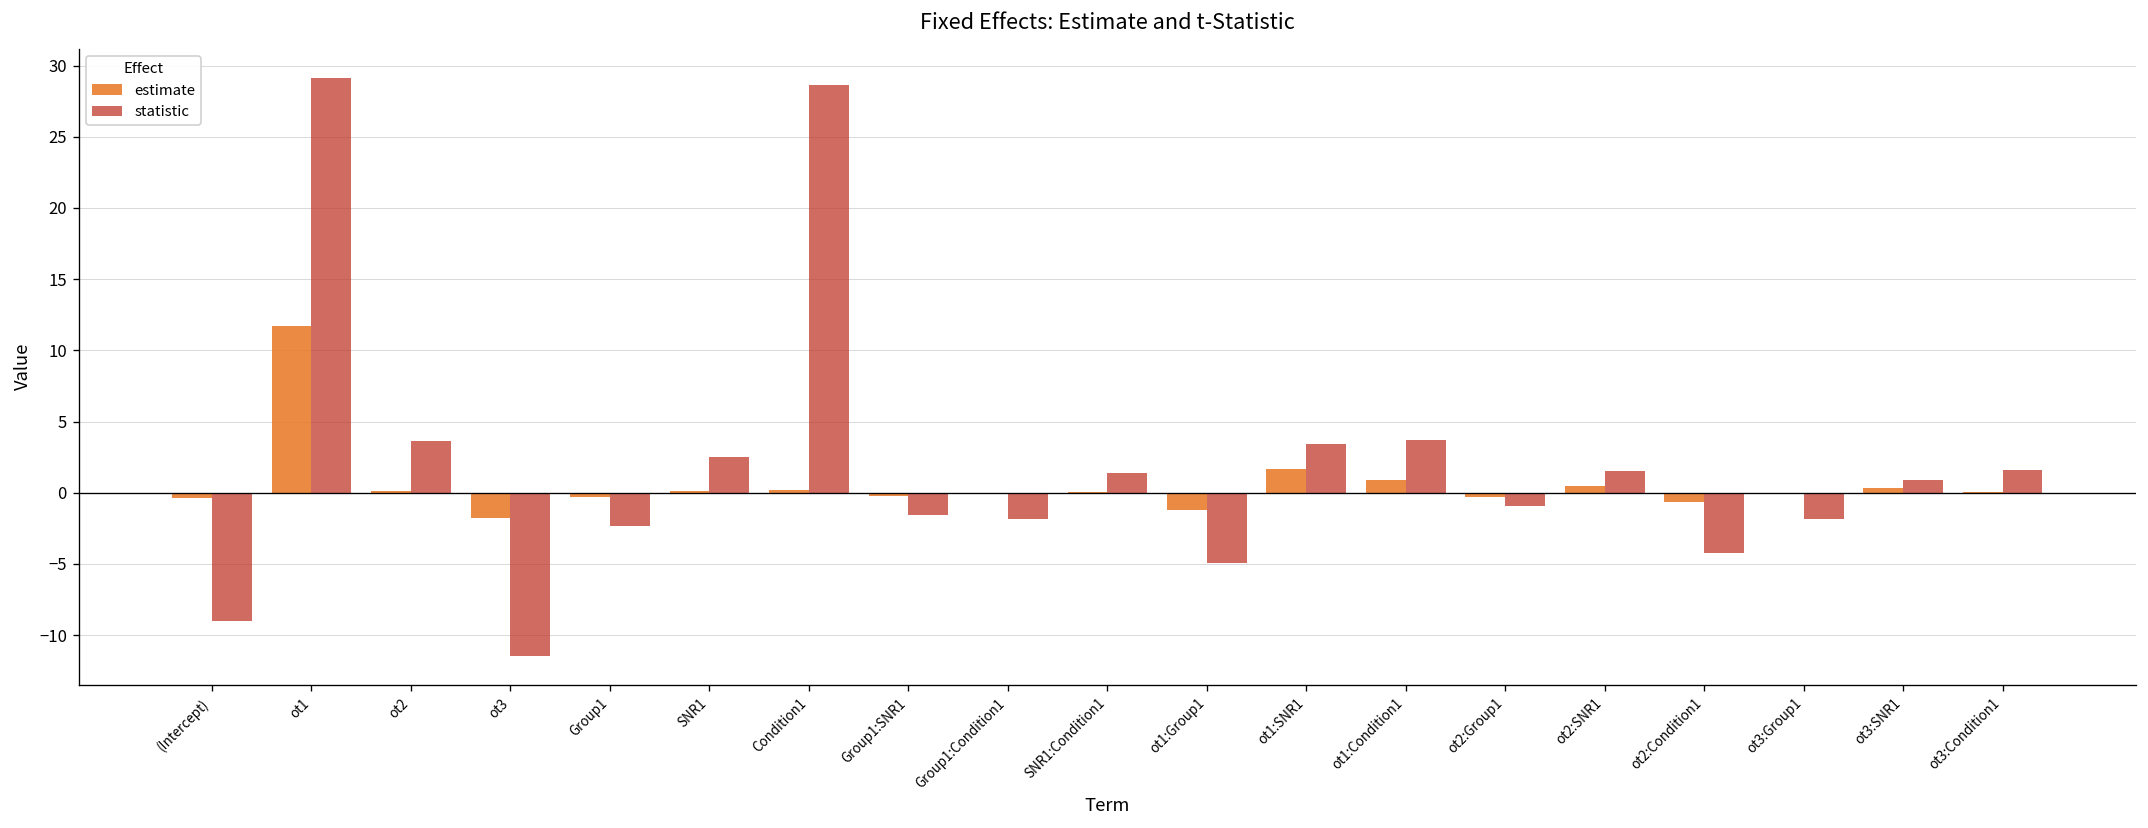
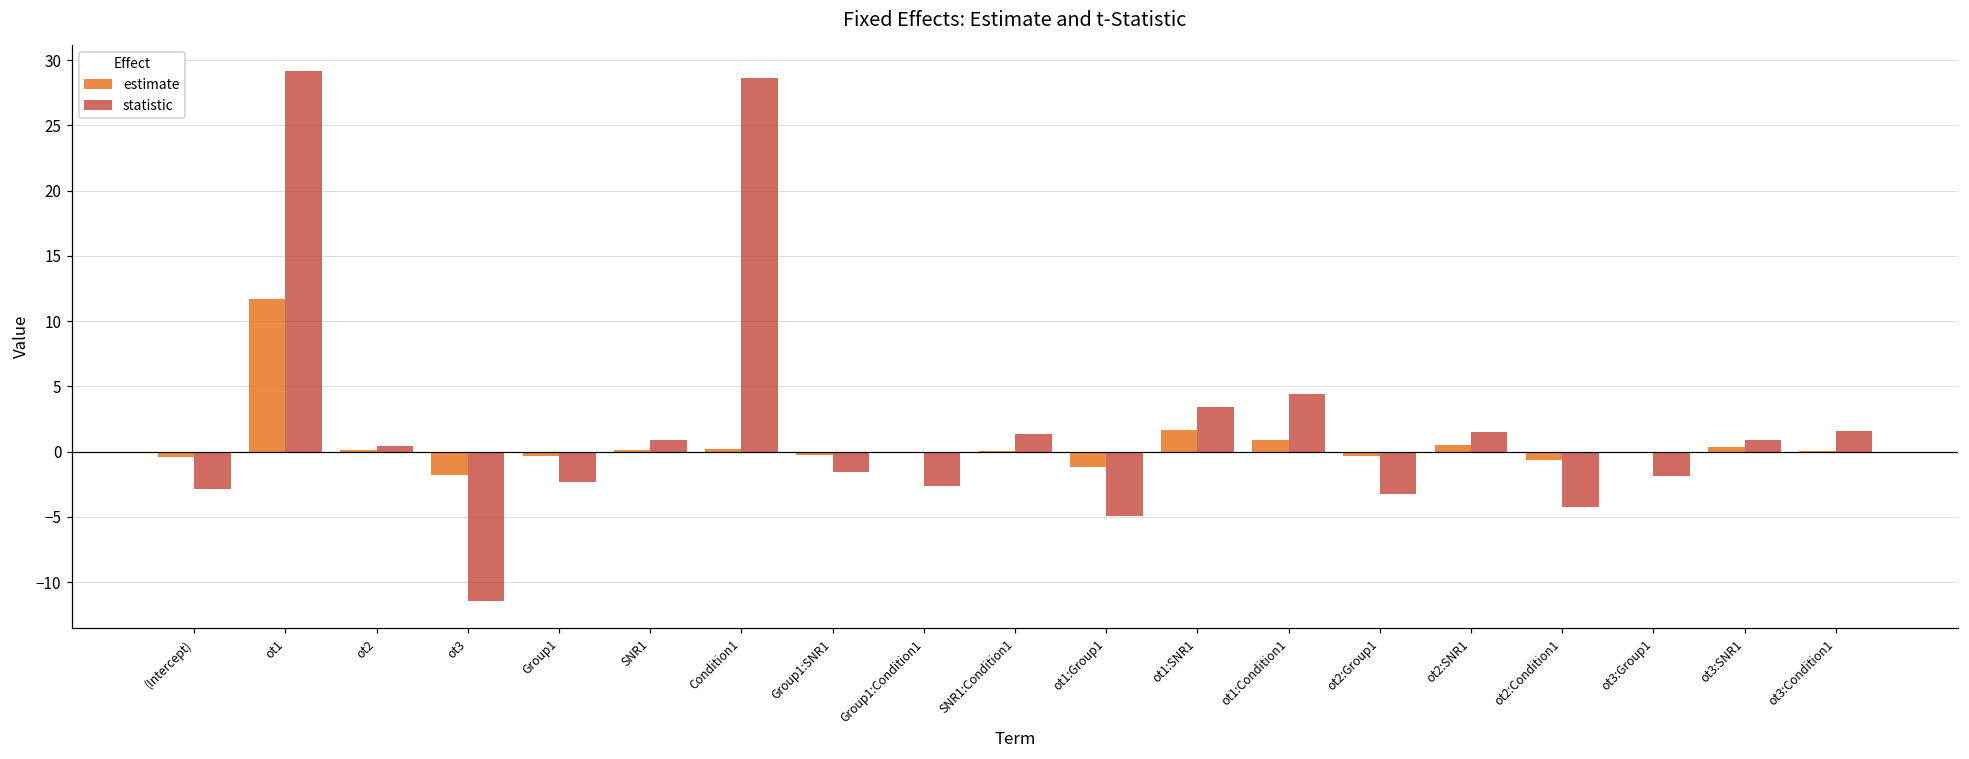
statistic, (Intercept): -9.0 -> -2.9
statistic, ot2: 3.6 -> 0.4
statistic, SNR1: 2.5 -> 0.9
statistic, Group1:Condition1: -1.9 -> -2.7
statistic, ot1:Condition1: 3.7 -> 4.4
statistic, ot2:Group1: -0.9 -> -3.3
